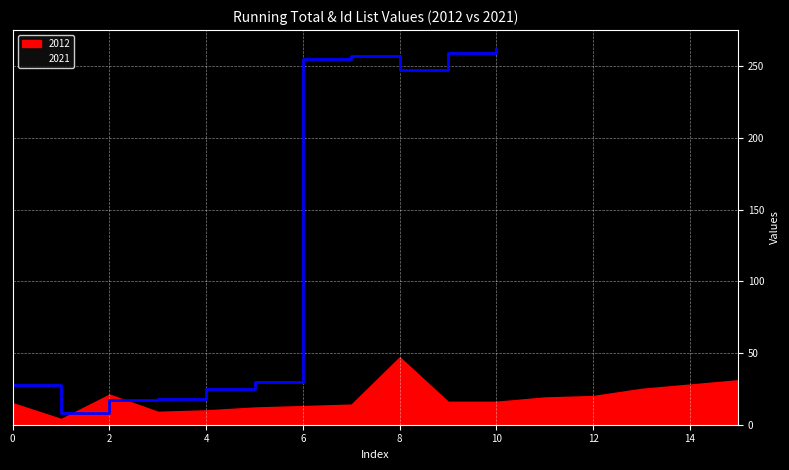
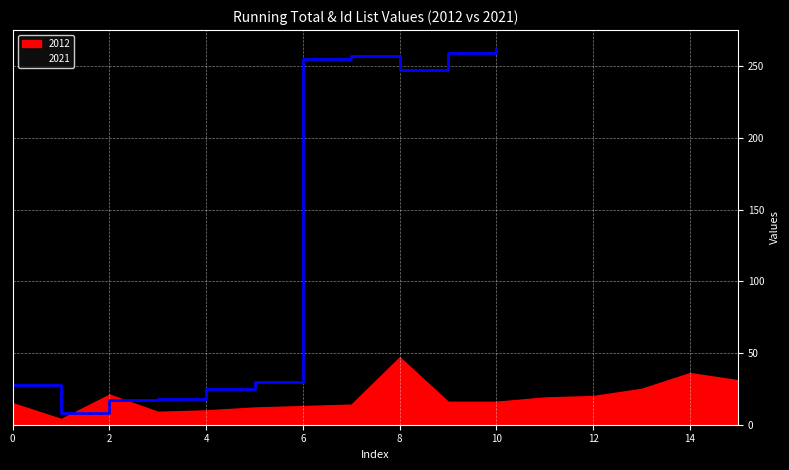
2012, 14: 28 -> 36
